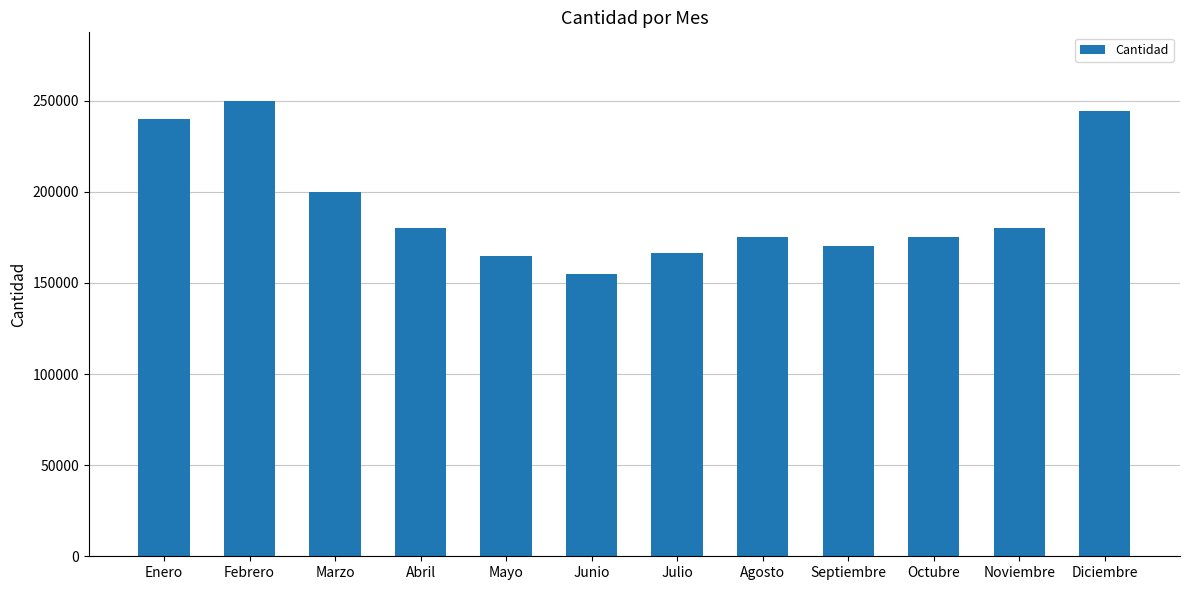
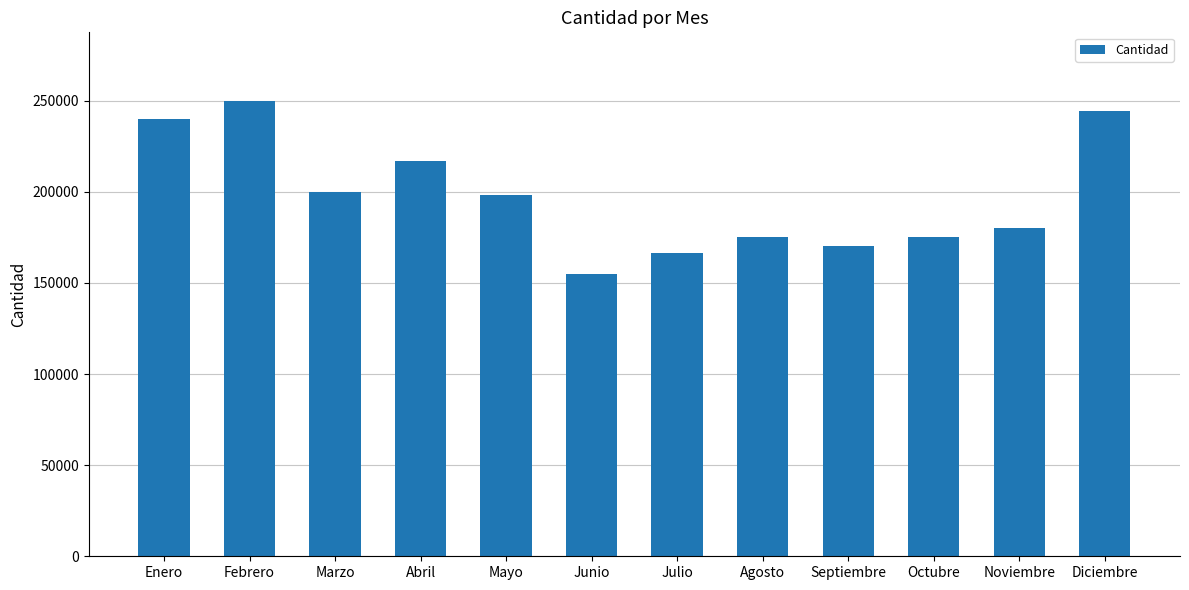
Abril: 180000 -> 217000
Mayo: 165000 -> 198000
